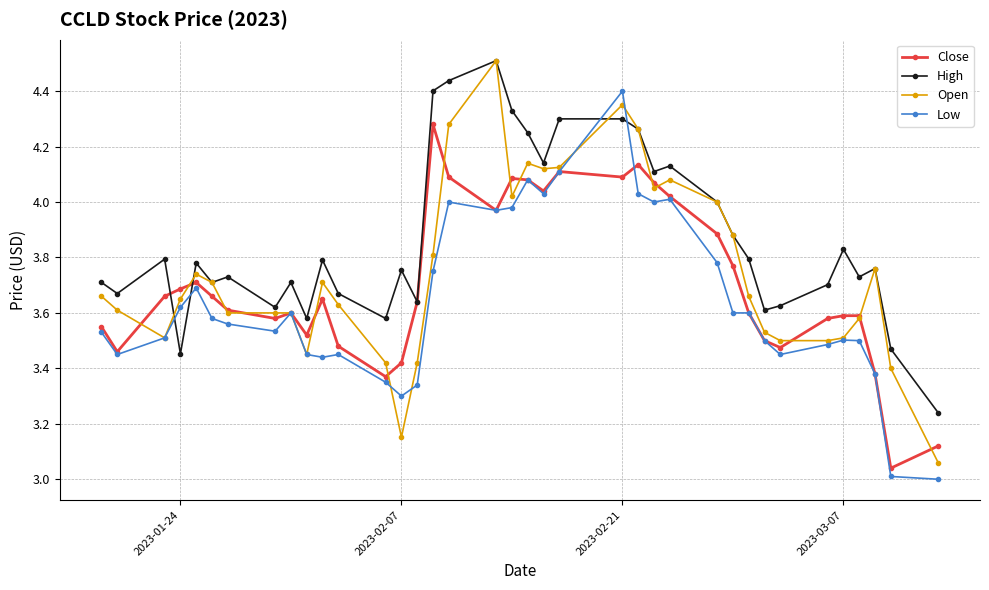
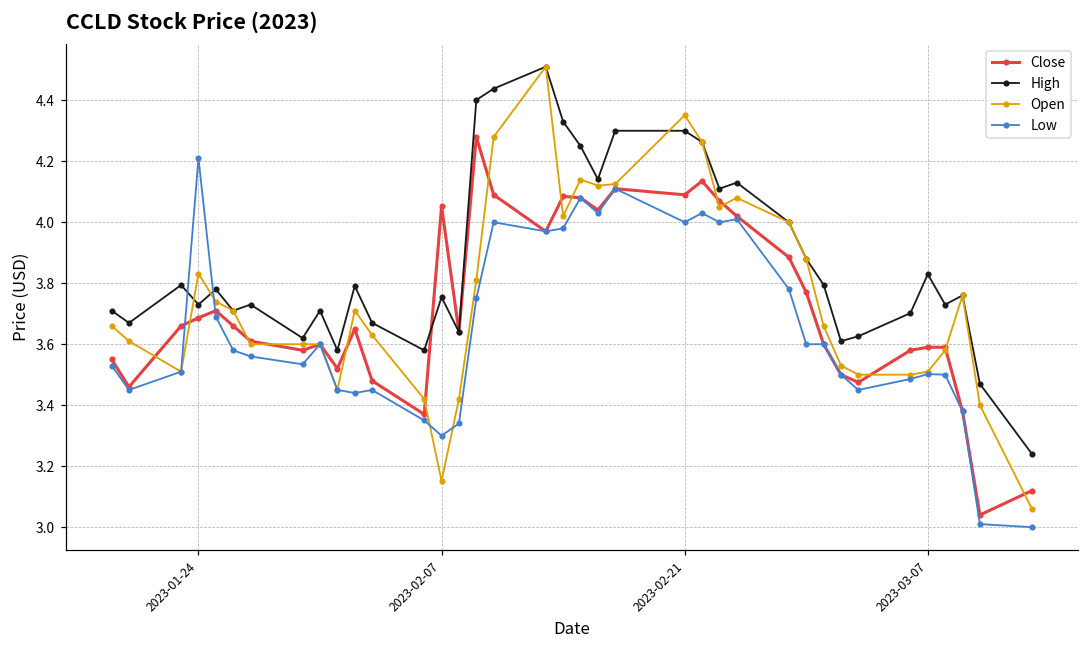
High, 2023-01-24: 3.45 -> 3.73
Open, 2023-01-24: 3.65 -> 3.83
Low, 2023-01-24: 3.62 -> 4.21
Close, 2023-02-07: 3.42 -> 4.05
Low, 2023-02-21: 4.4 -> 4.0
